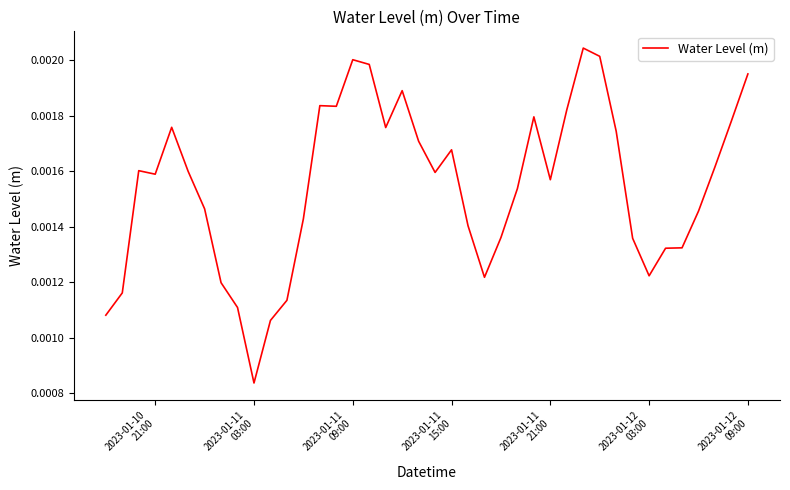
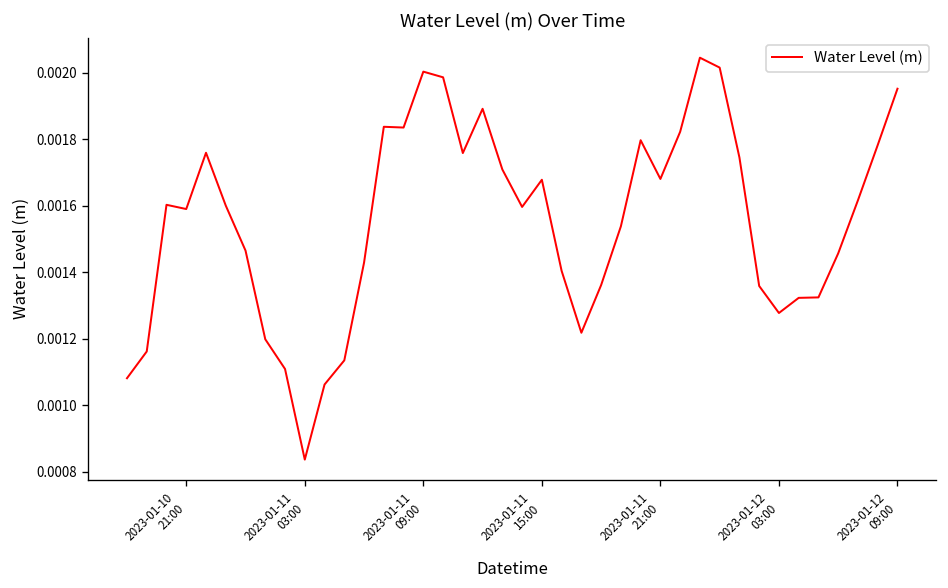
2023-01-11 21:00: 0.00157 -> 0.00168
2023-01-12 03:00: 0.00122 -> 0.00128
